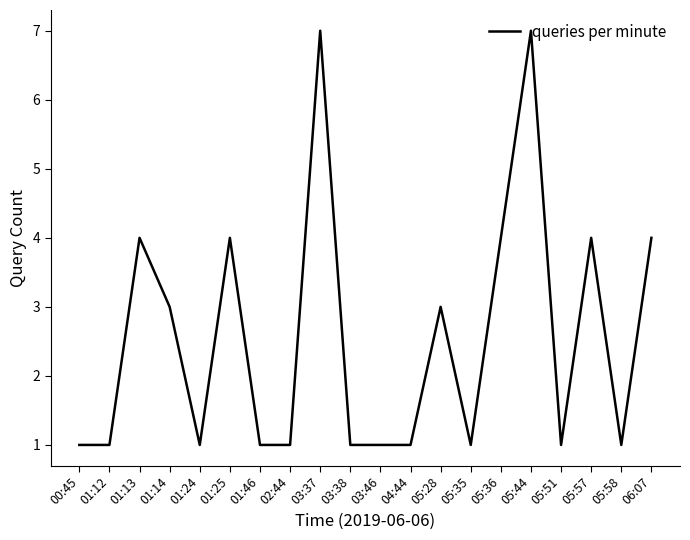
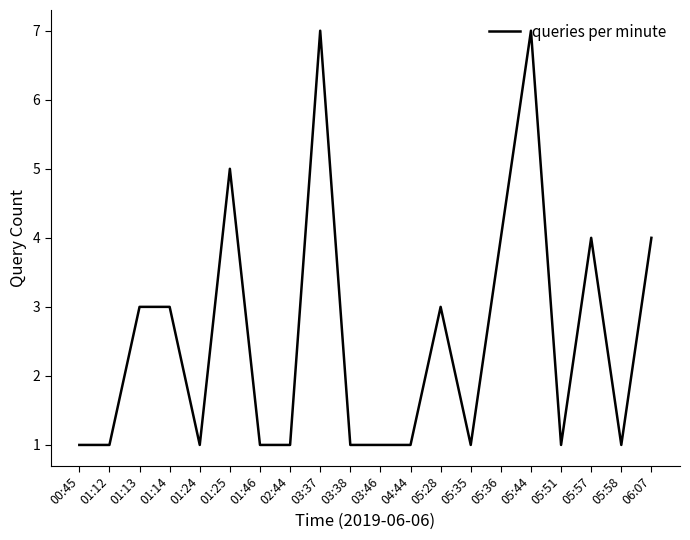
01:13: 4 -> 3
01:25: 4 -> 5
